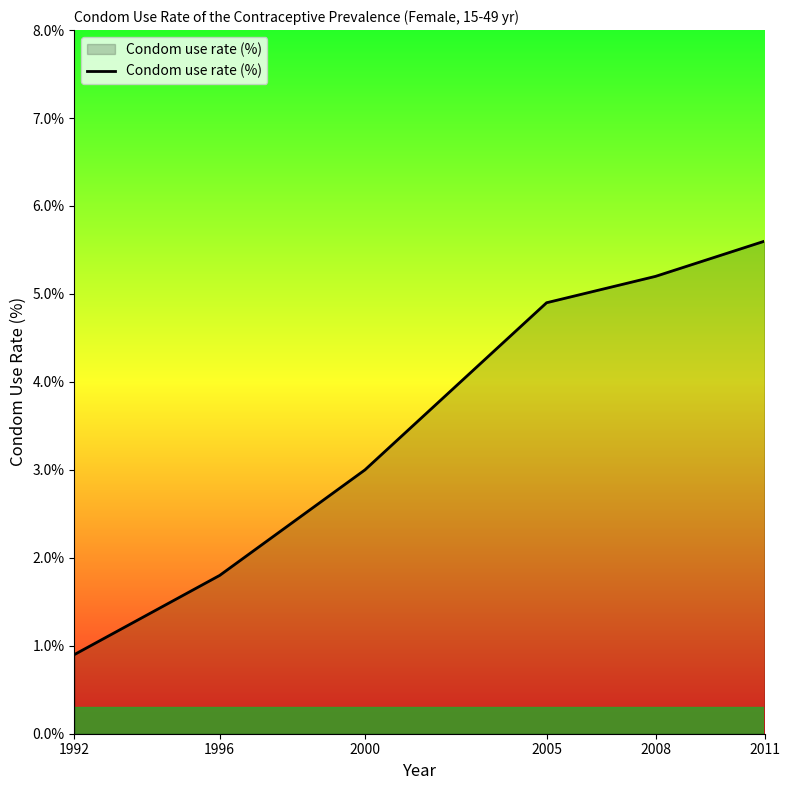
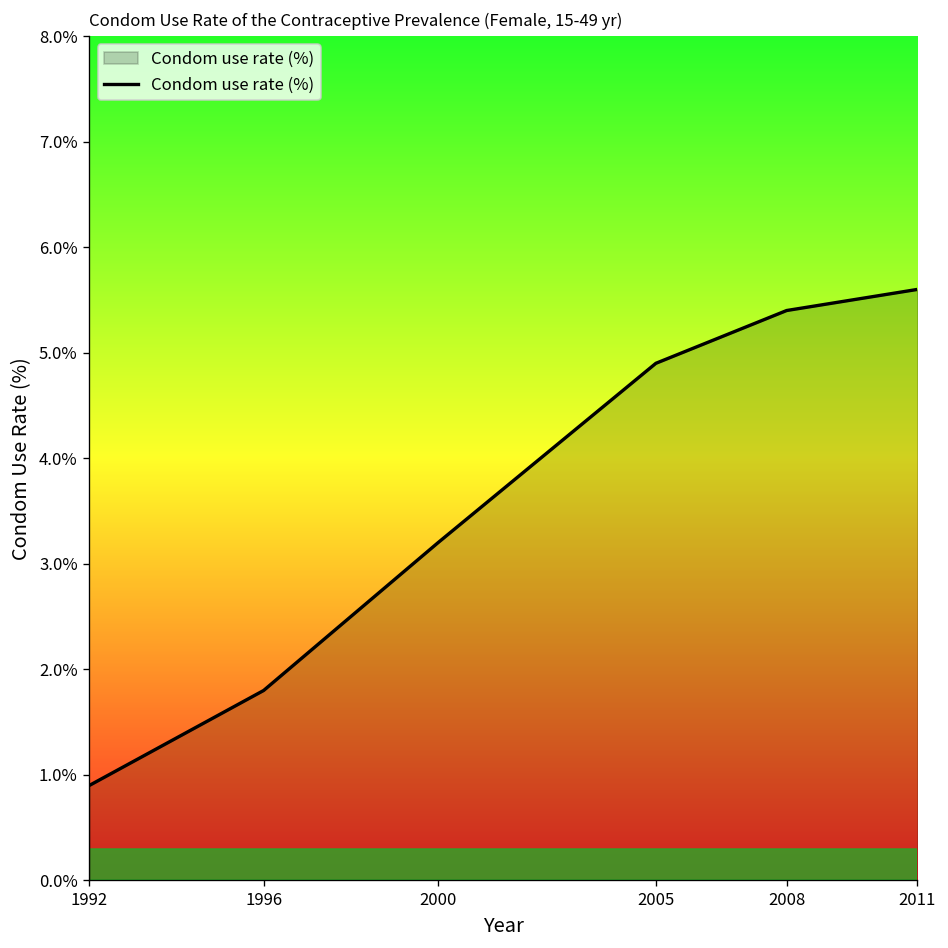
2000: 3.0% -> 3.2%
2008: 5.2% -> 5.4%
